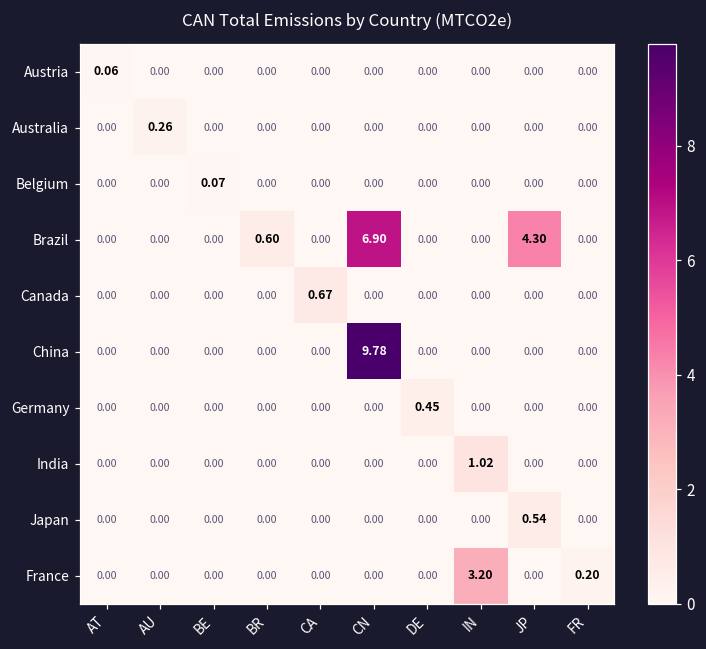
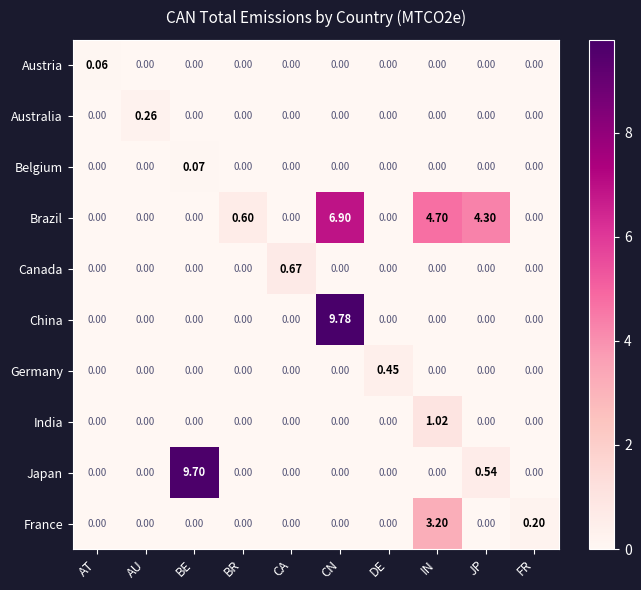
Brazil, IN: 0.00 -> 4.70
Japan, BE: 0.00 -> 9.70
